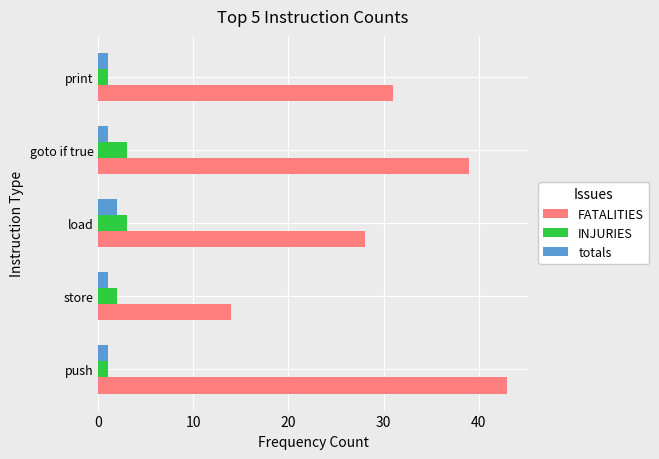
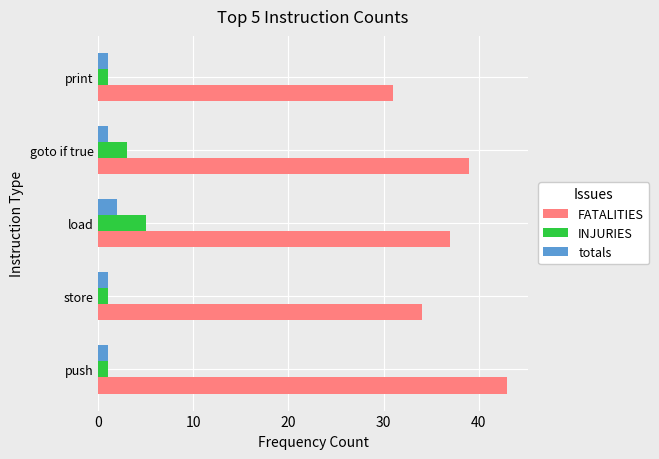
INJURIES, load: 3 -> 5
FATALITIES, load: 28 -> 37
INJURIES, store: 2 -> 1
FATALITIES, store: 14 -> 34
